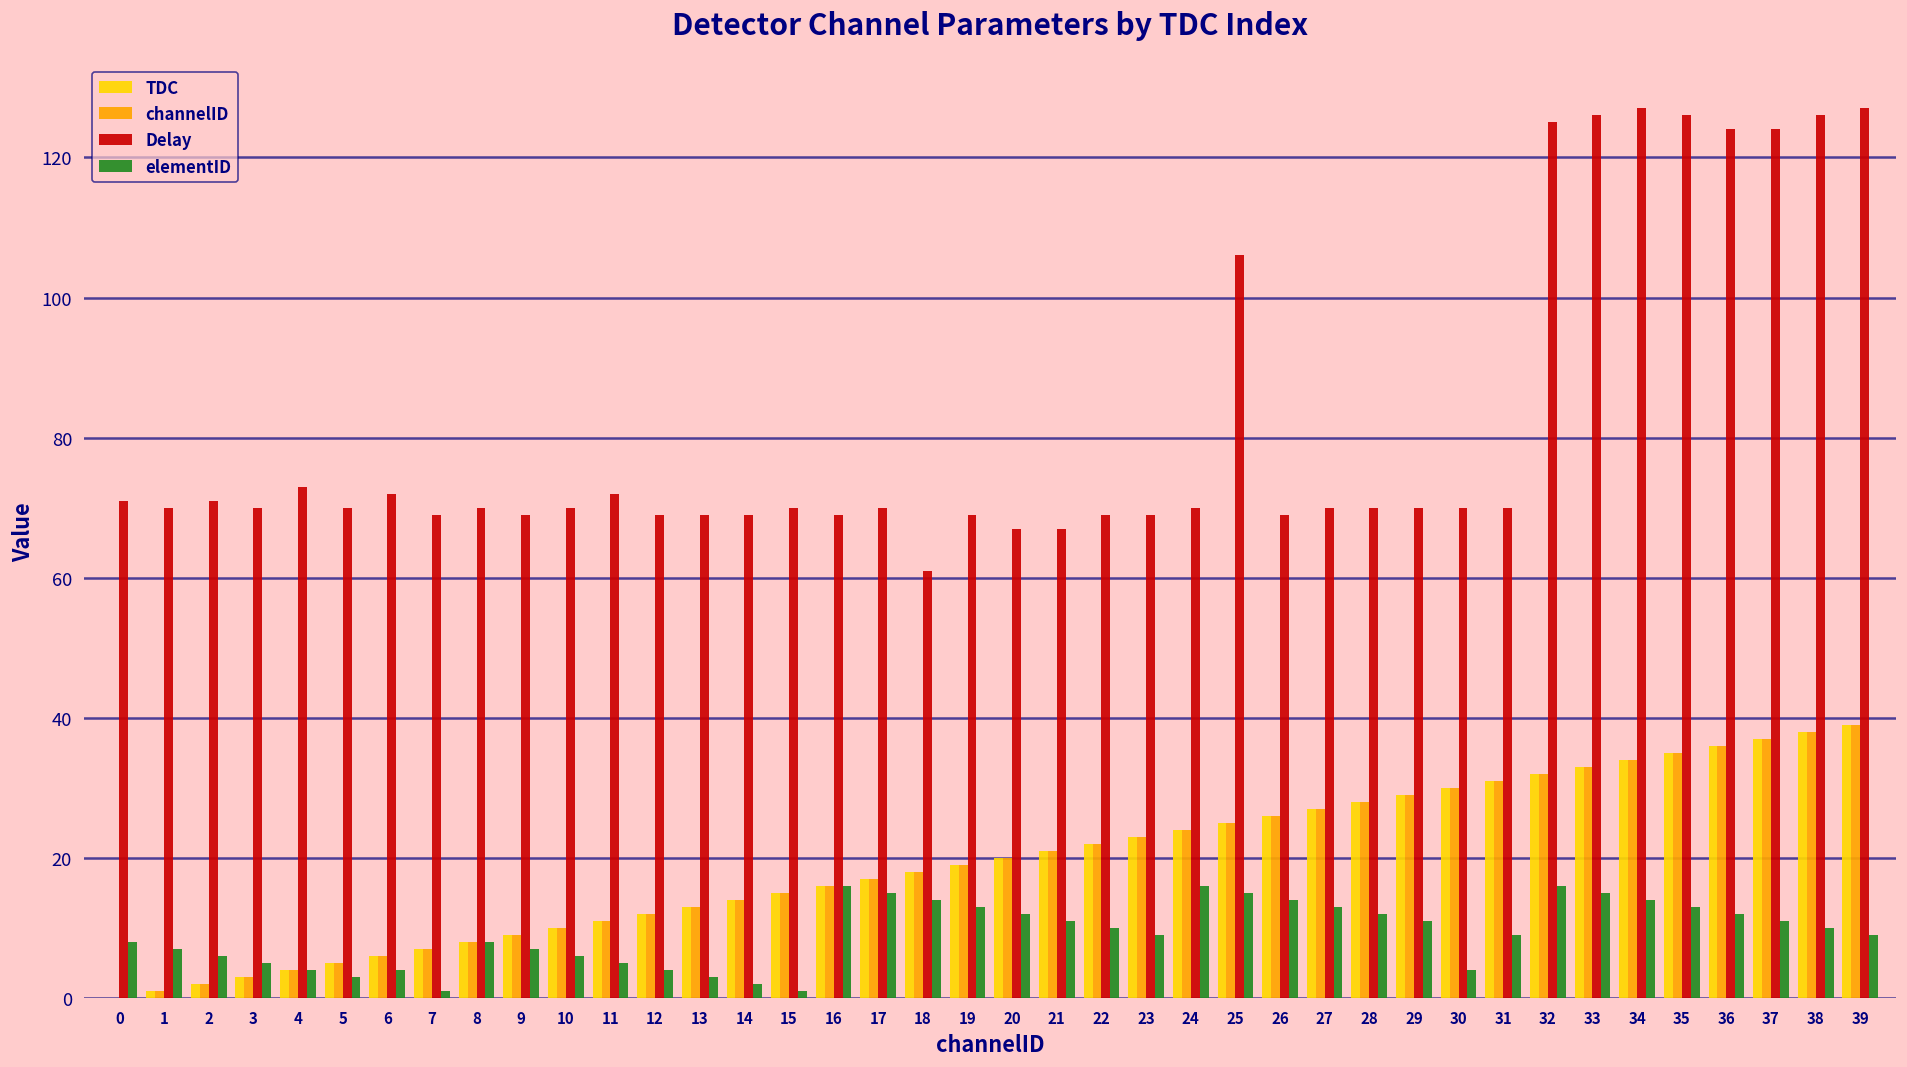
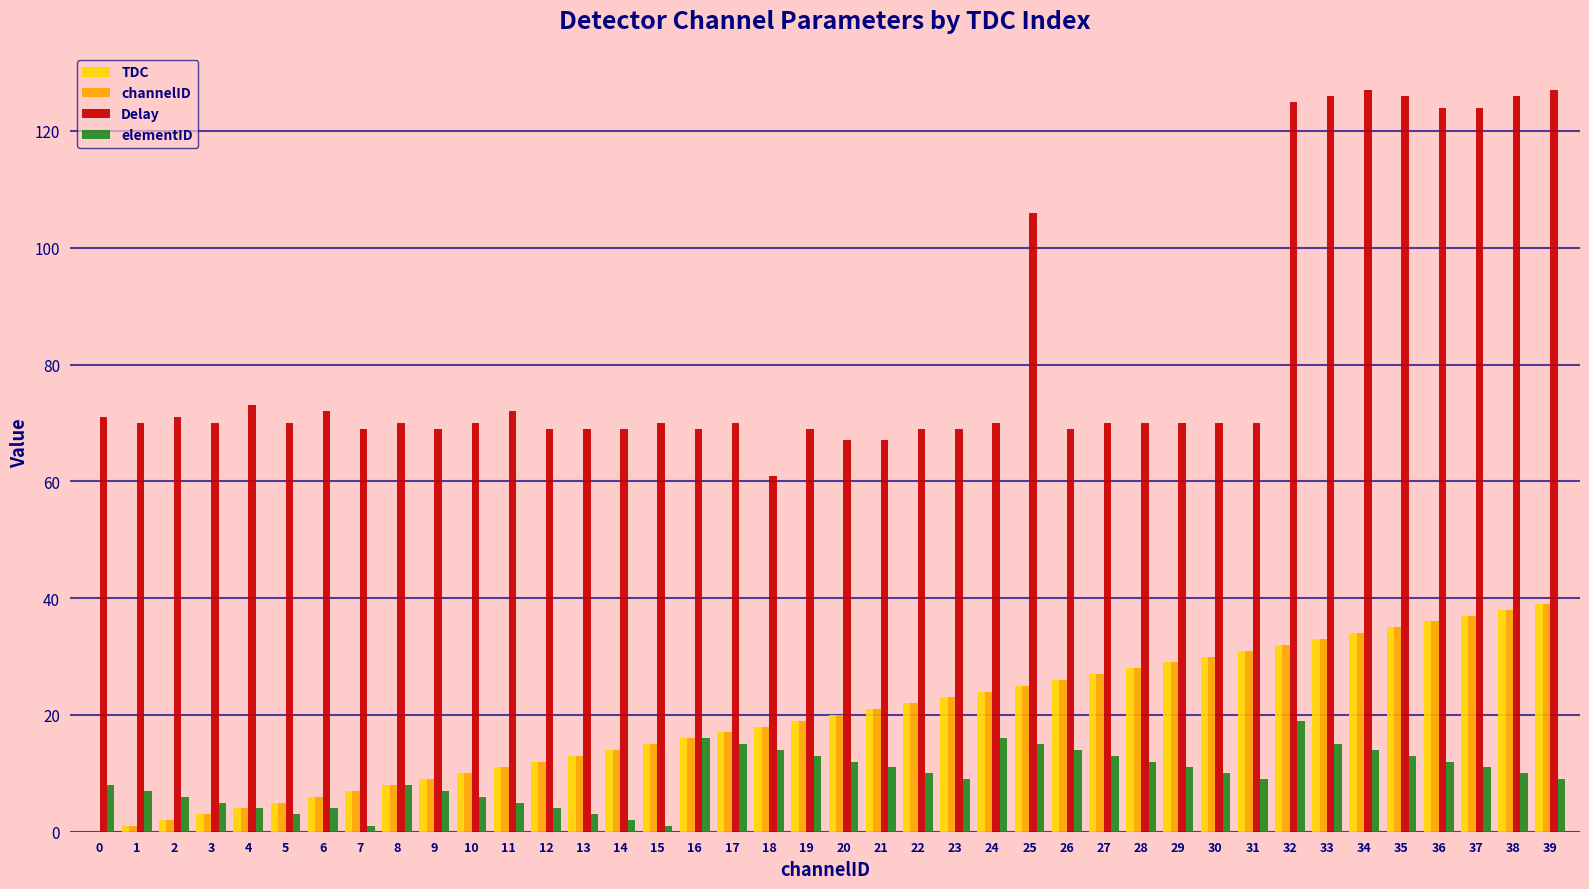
elementID, 30: 4 -> 10
elementID, 32: 16 -> 19
